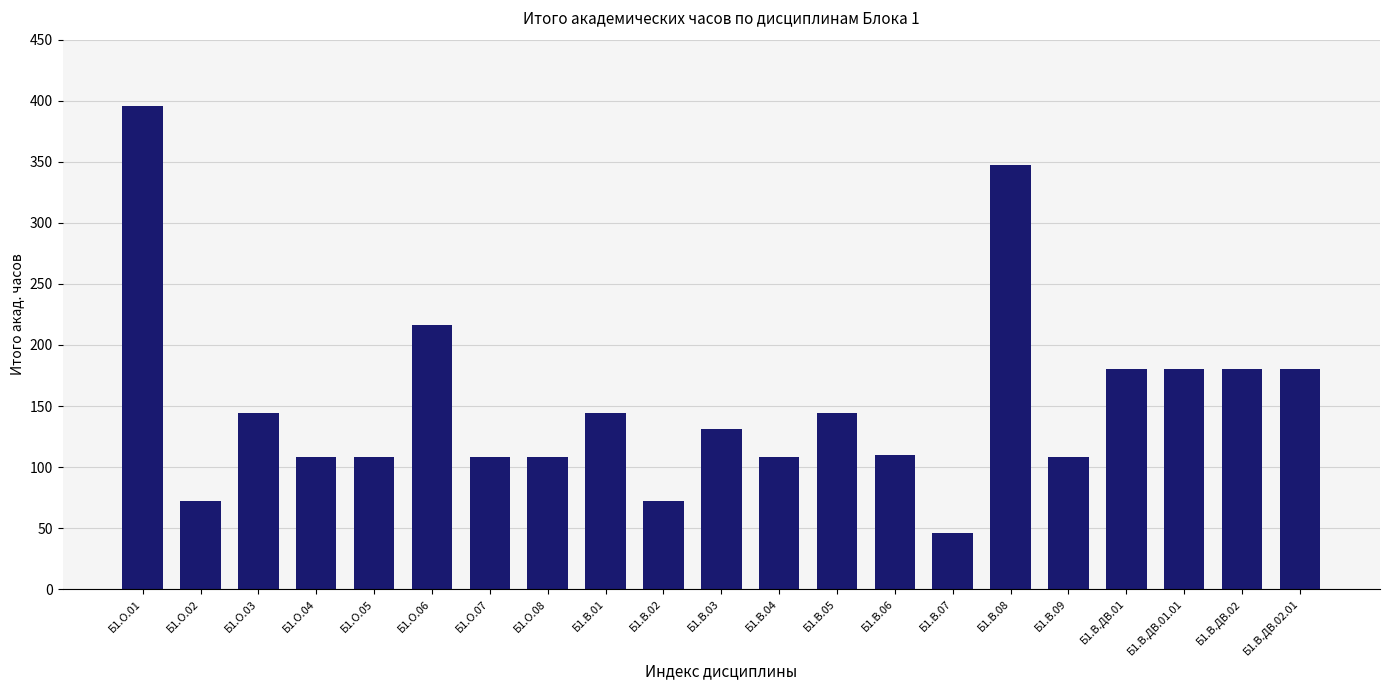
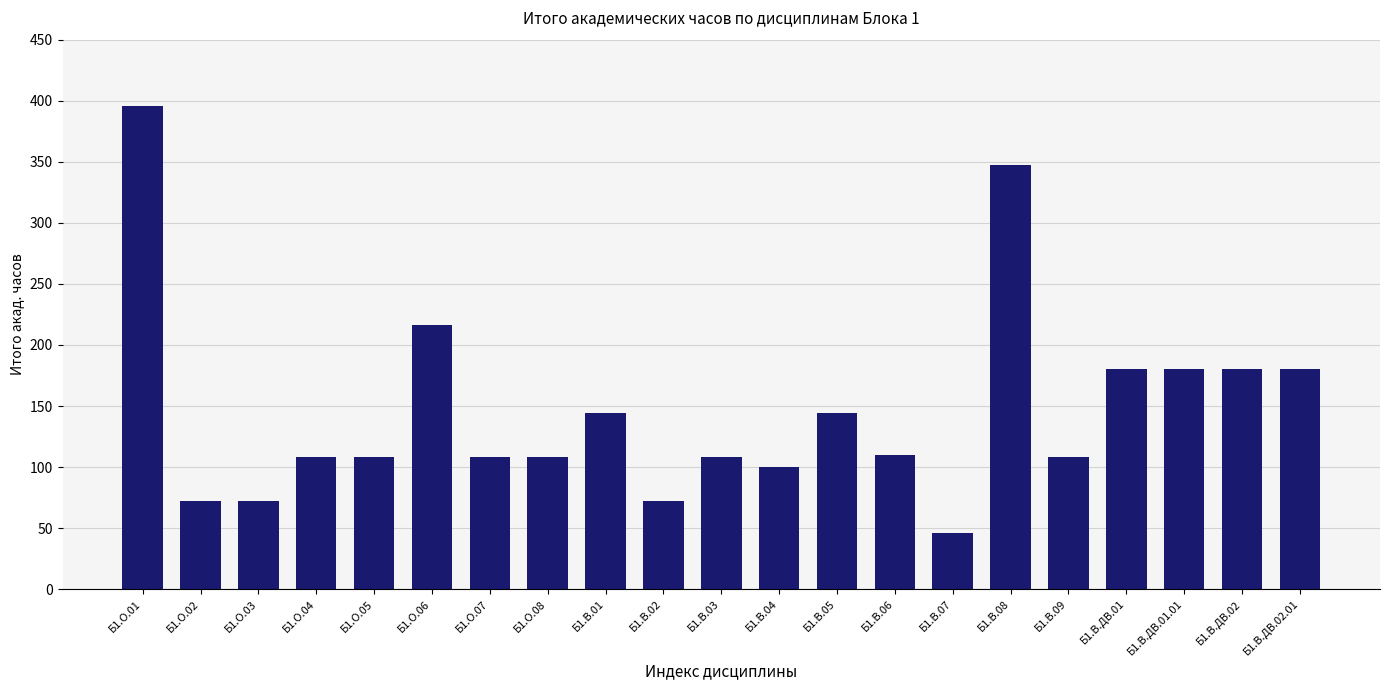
Б1.О.03: 144 -> 72
Б1.В.03: 131 -> 108
Б1.В.04: 108 -> 100
